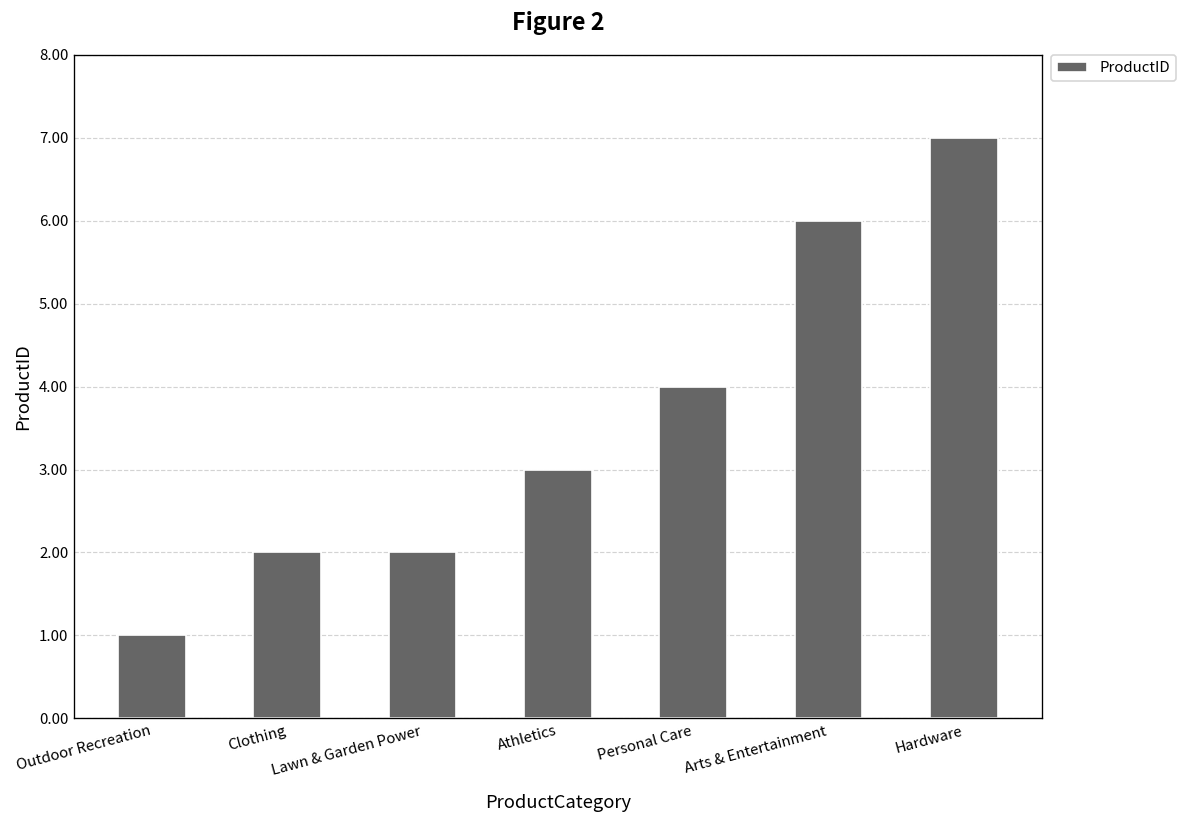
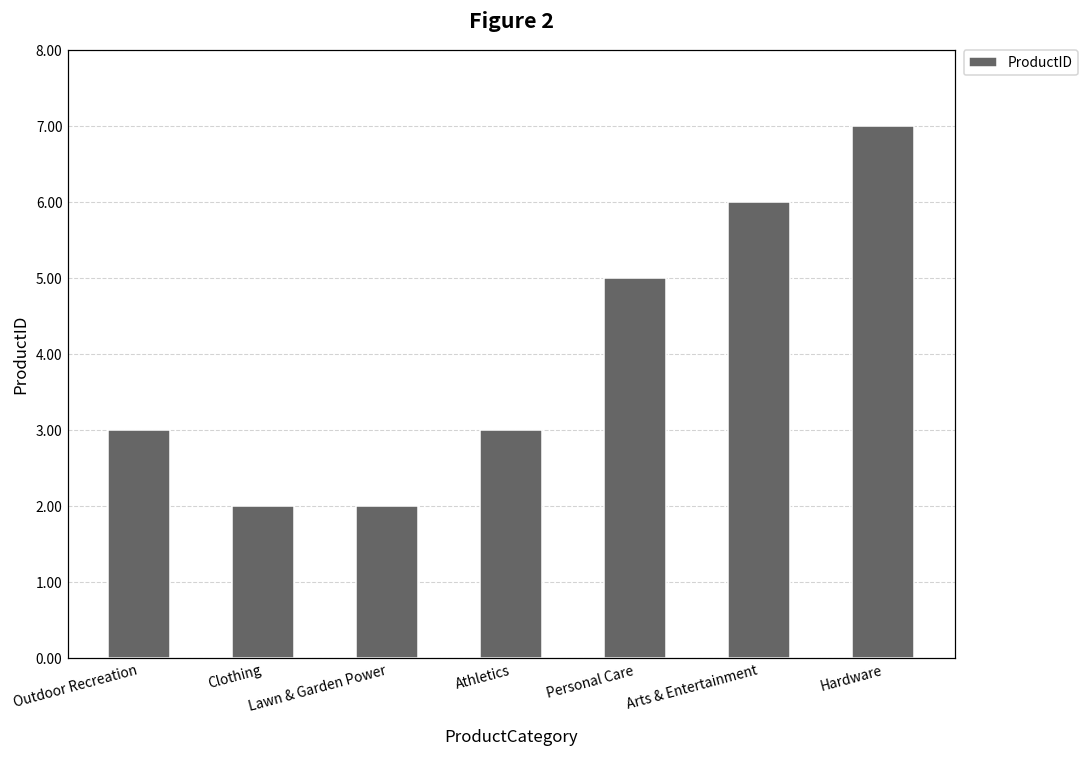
Outdoor Recreation: 1 -> 3
Personal Care: 4 -> 5
